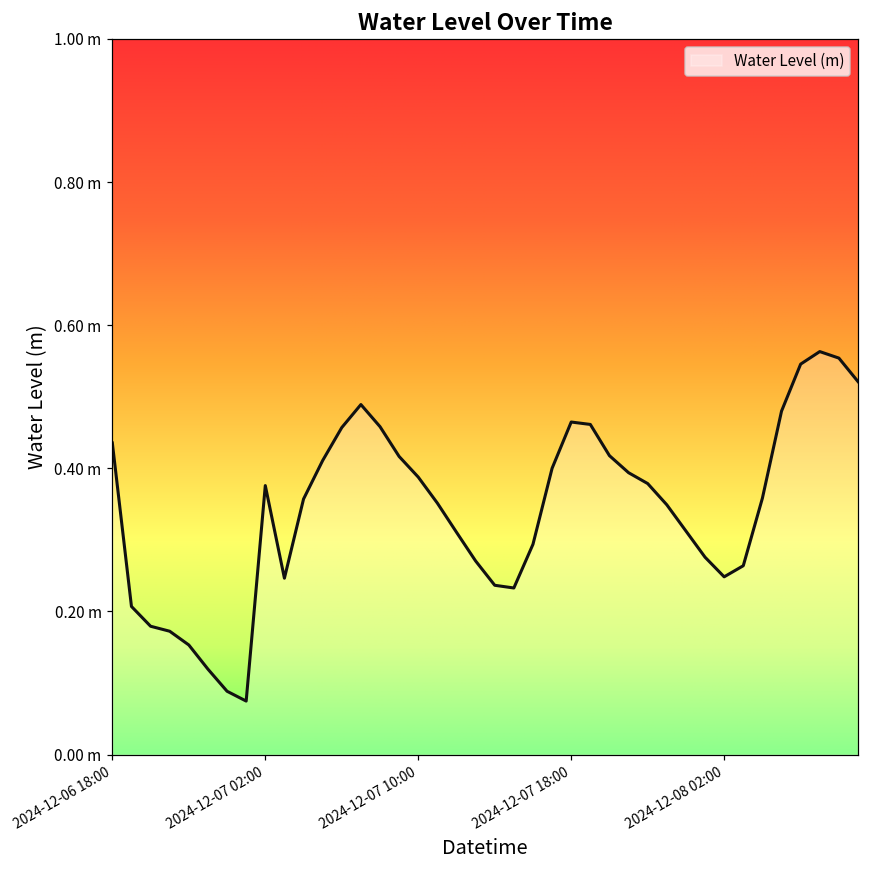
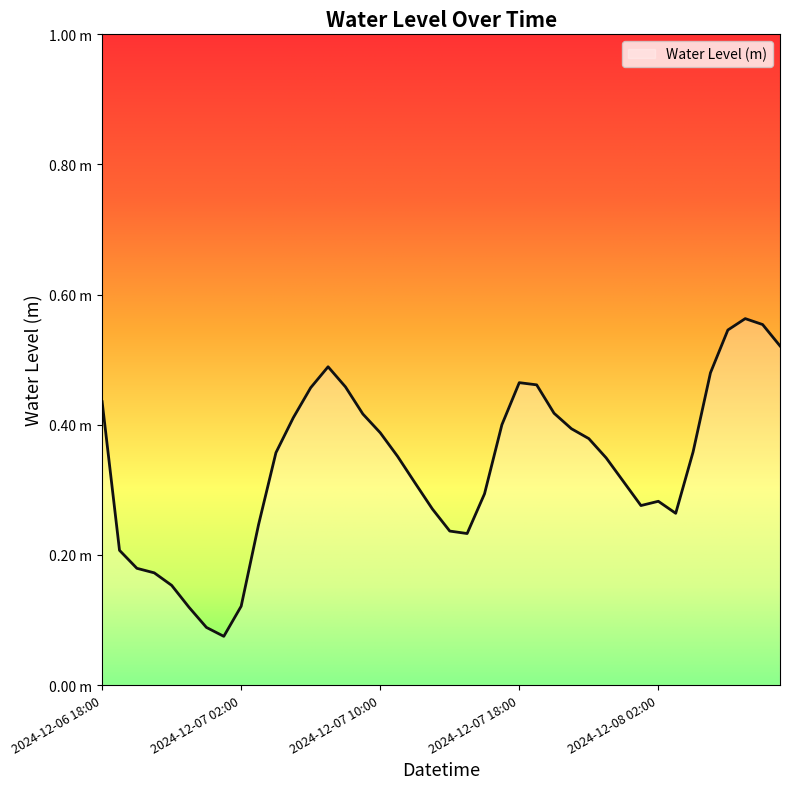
2024-12-07 02:00: 0.38 m -> 0.12 m
2024-12-08 02:00: 0.25 m -> 0.28 m
